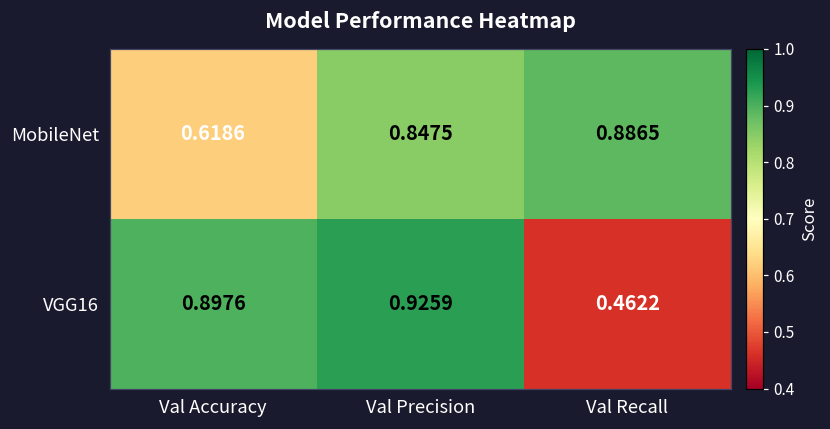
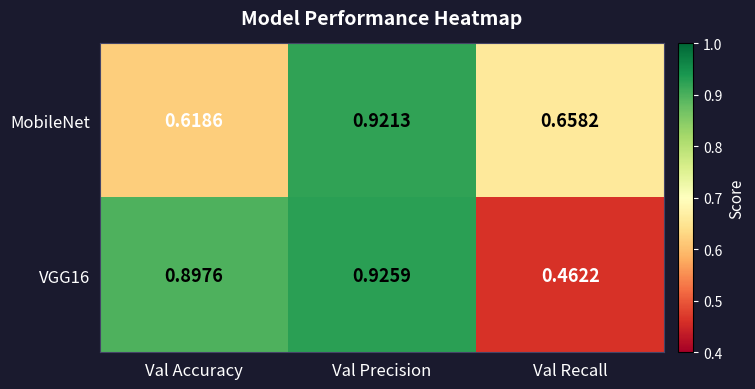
MobileNet, Val Precision: 0.8475 -> 0.9213
MobileNet, Val Recall: 0.8865 -> 0.6582
